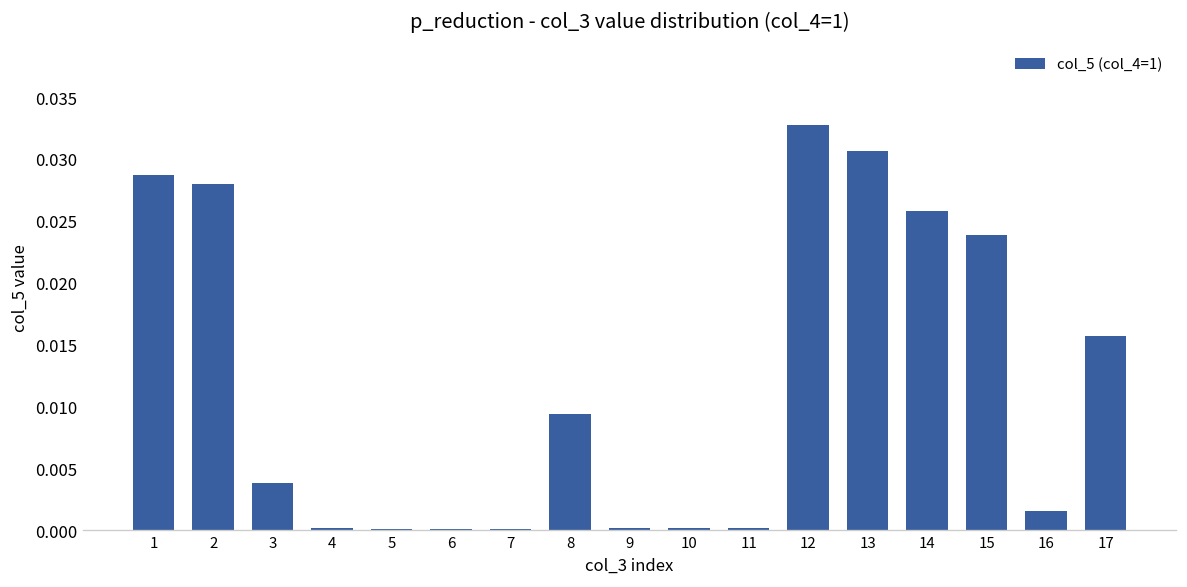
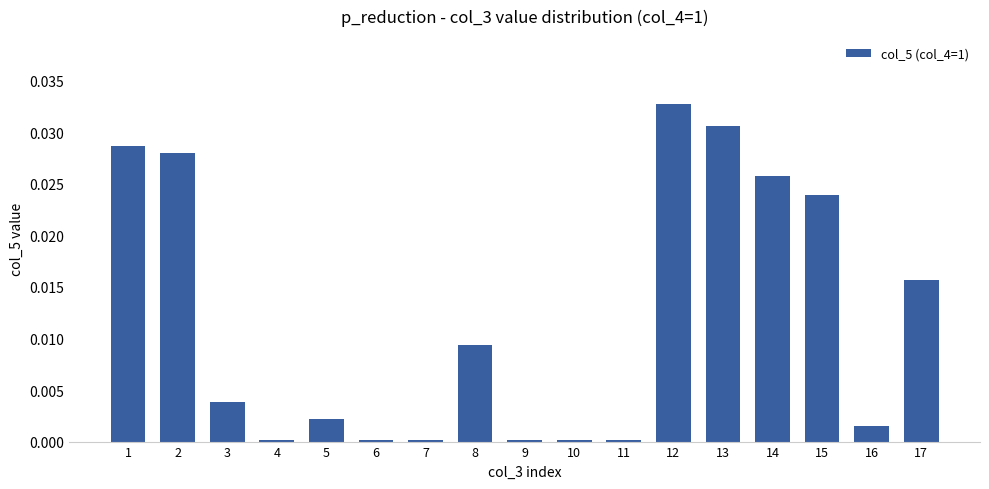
5: 0.0001 -> 0.0022
